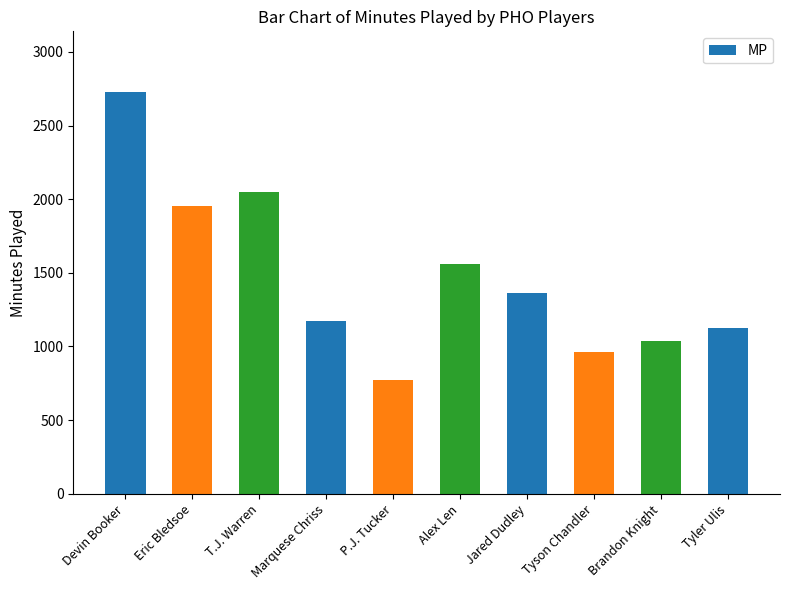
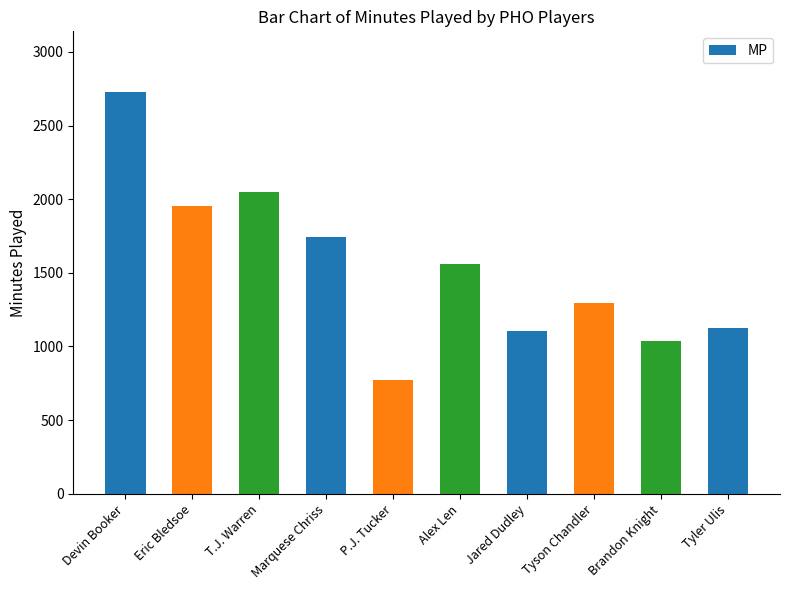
Marquese Chriss: 1170 -> 1740
Jared Dudley: 1360 -> 1110
Tyson Chandler: 960 -> 1300
